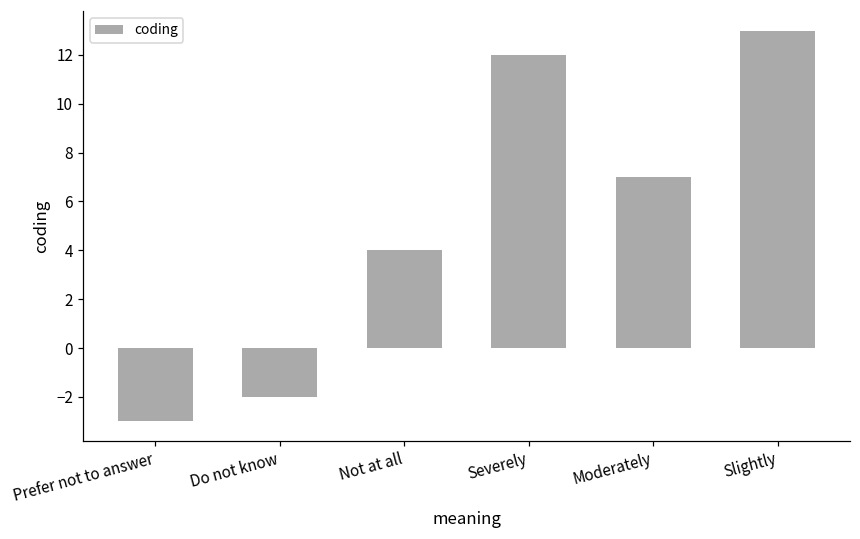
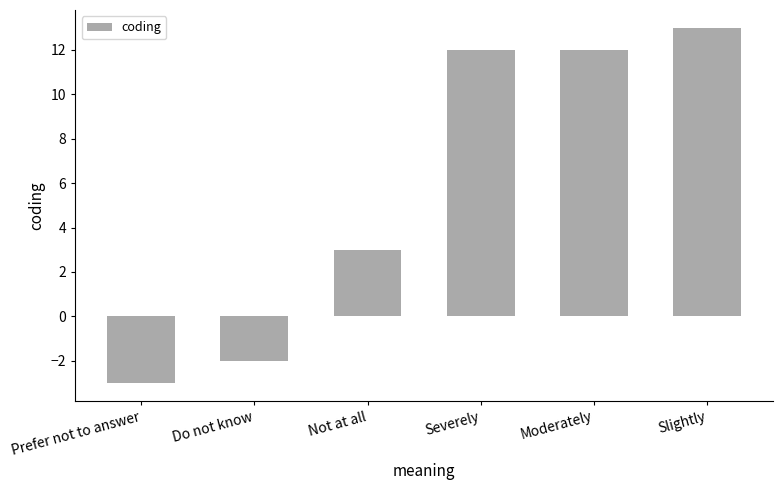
Not at all: 4 -> 3
Moderately: 7 -> 12
